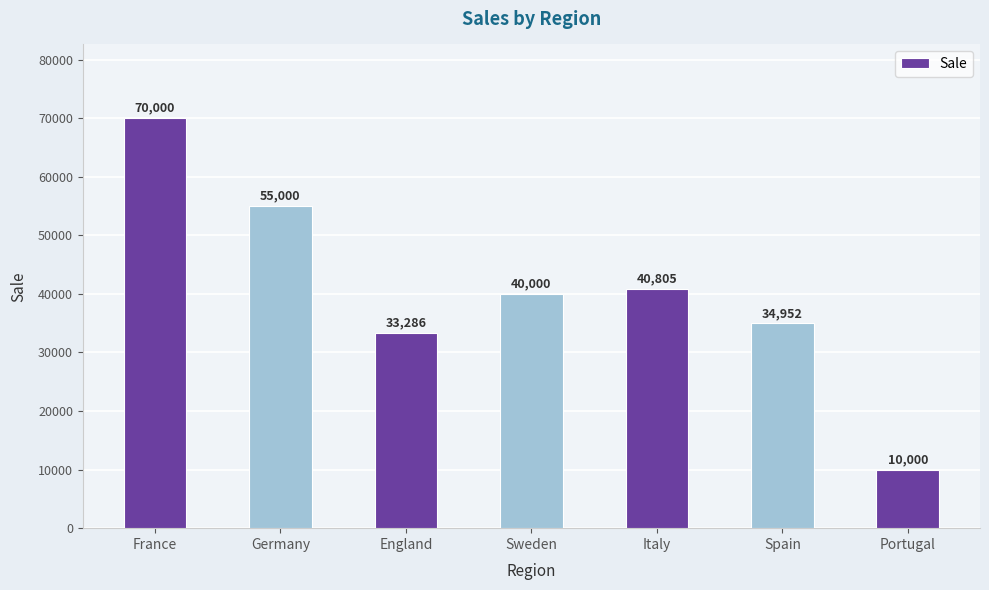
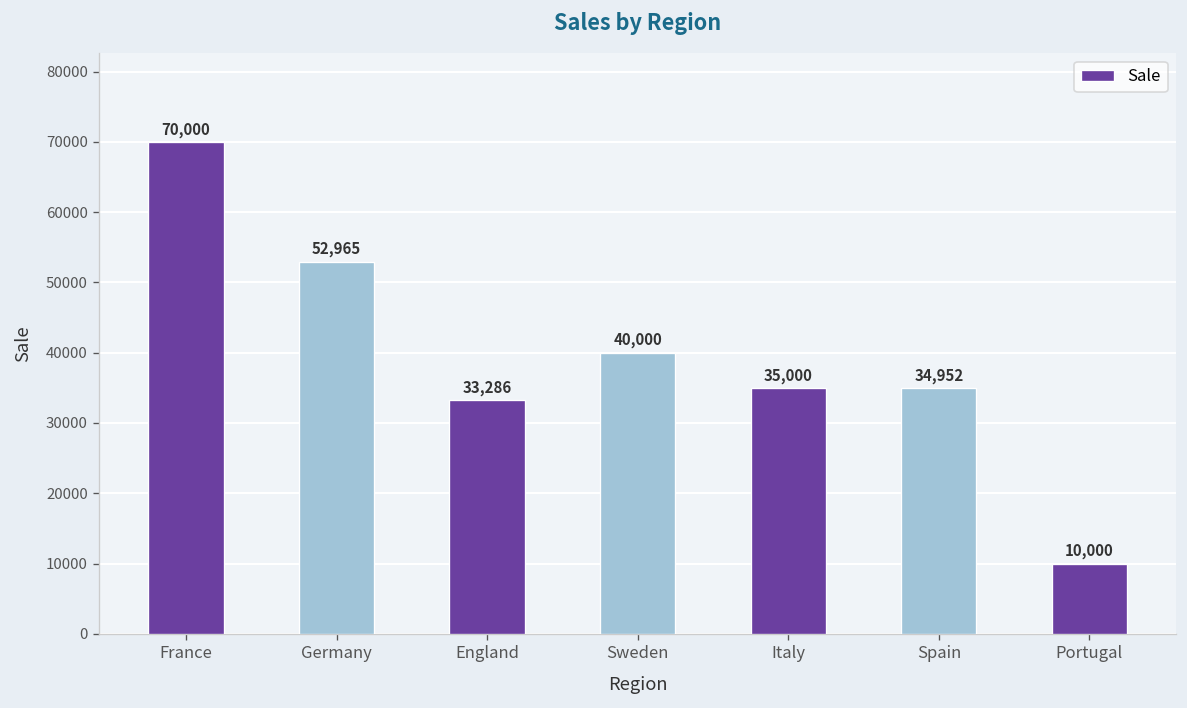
Germany: 55,000 -> 52,965
Italy: 40,805 -> 35,000
